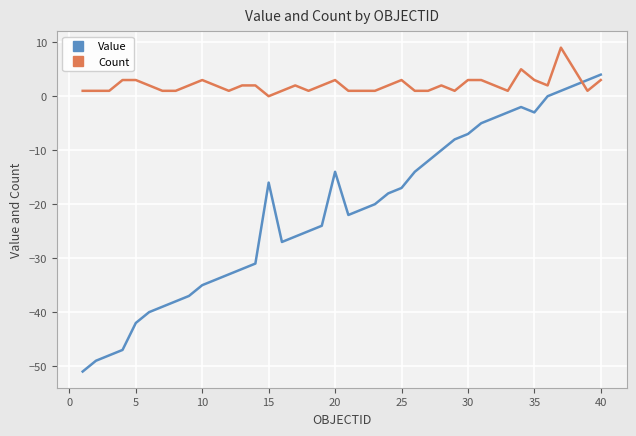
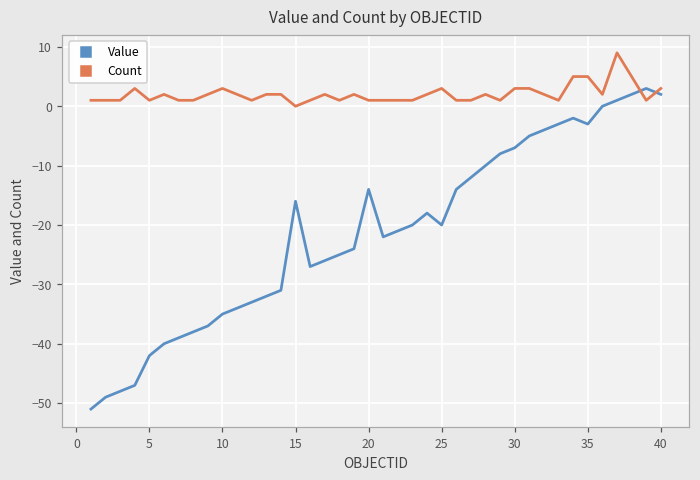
Count, 5: 3 -> 1
Count, 20: 3 -> 1
Value, 25: -17 -> -20
Count, 35: 3 -> 5
Value, 40: 4 -> 2
